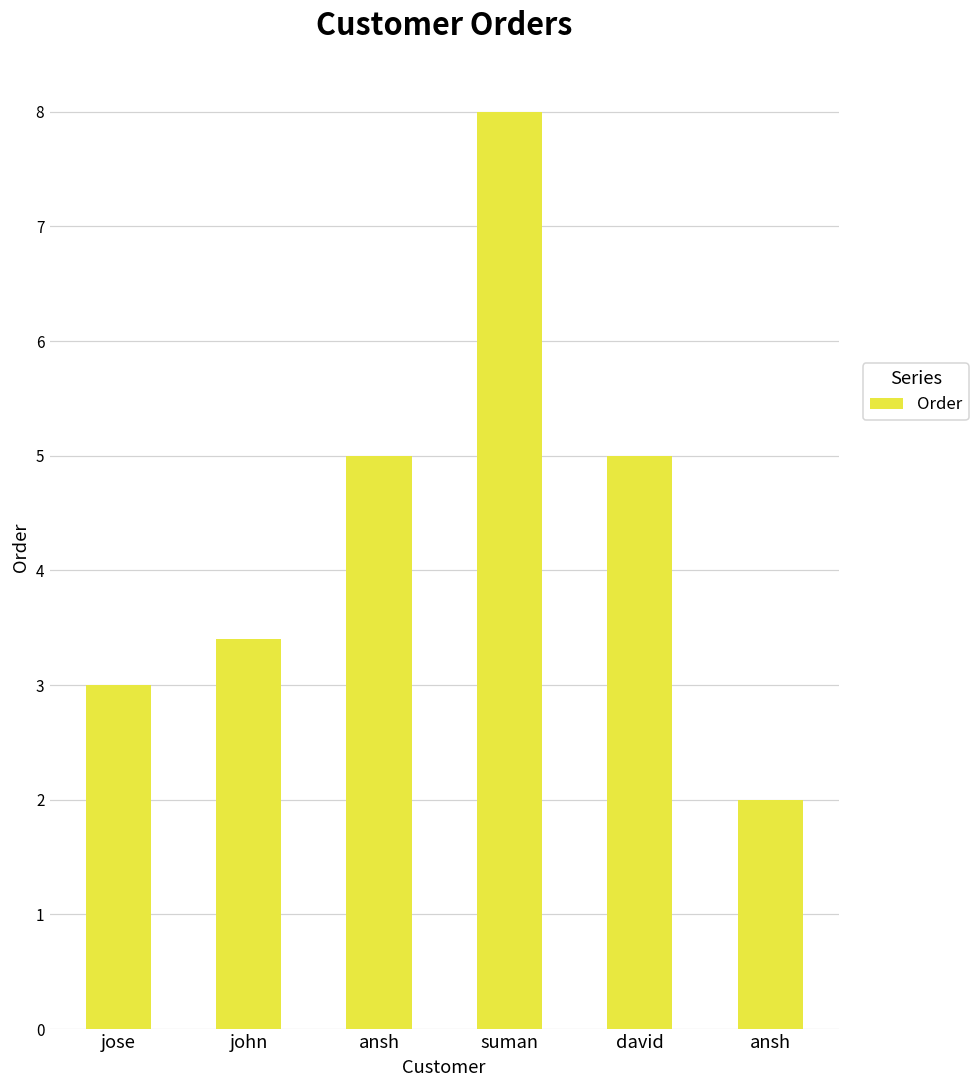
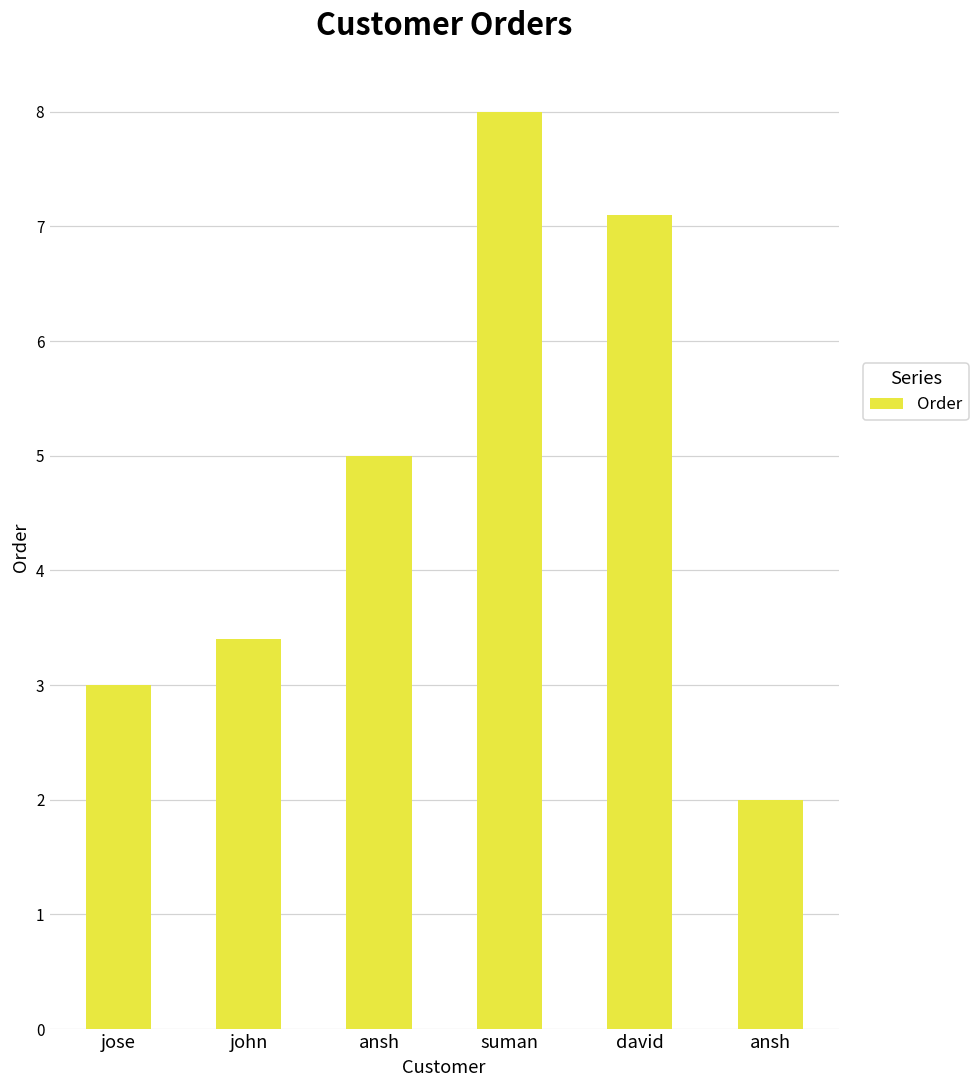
david: 5.0 -> 7.1
